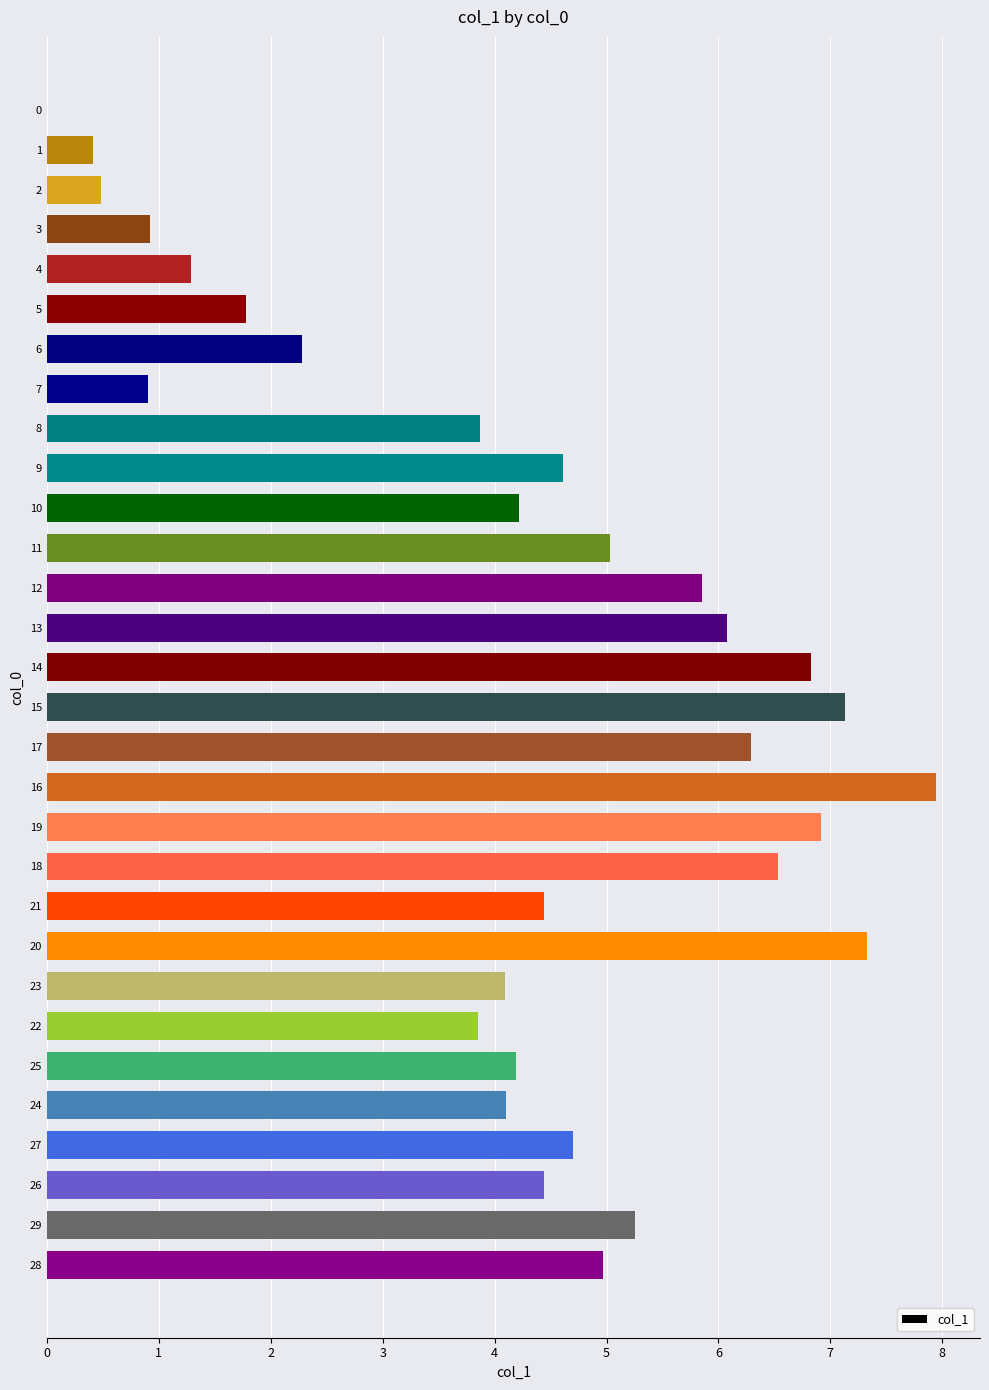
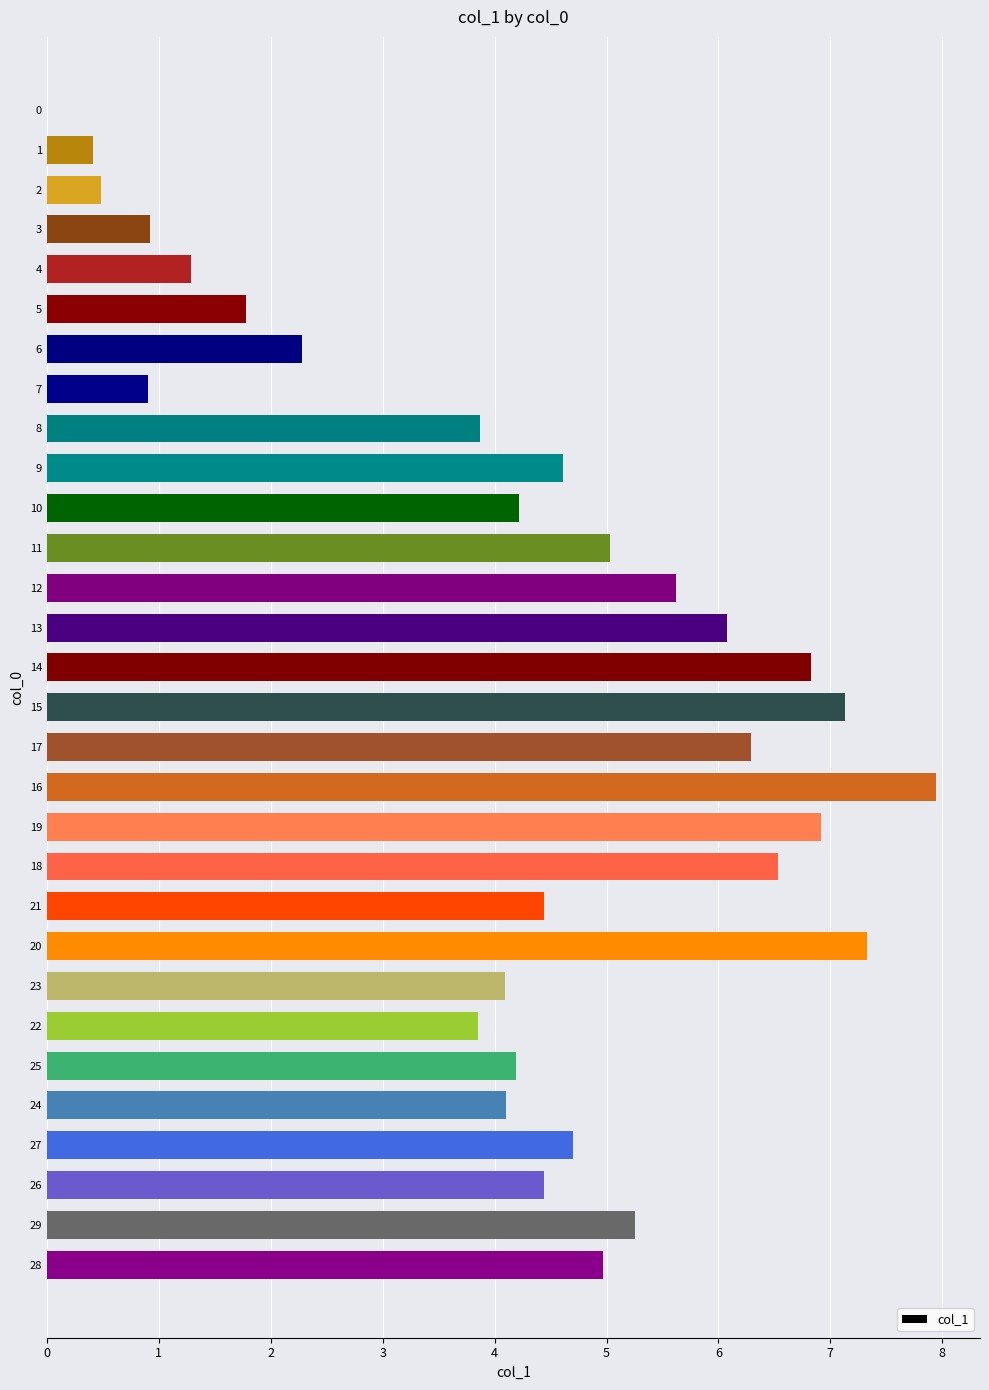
12: 5.85 -> 5.62
